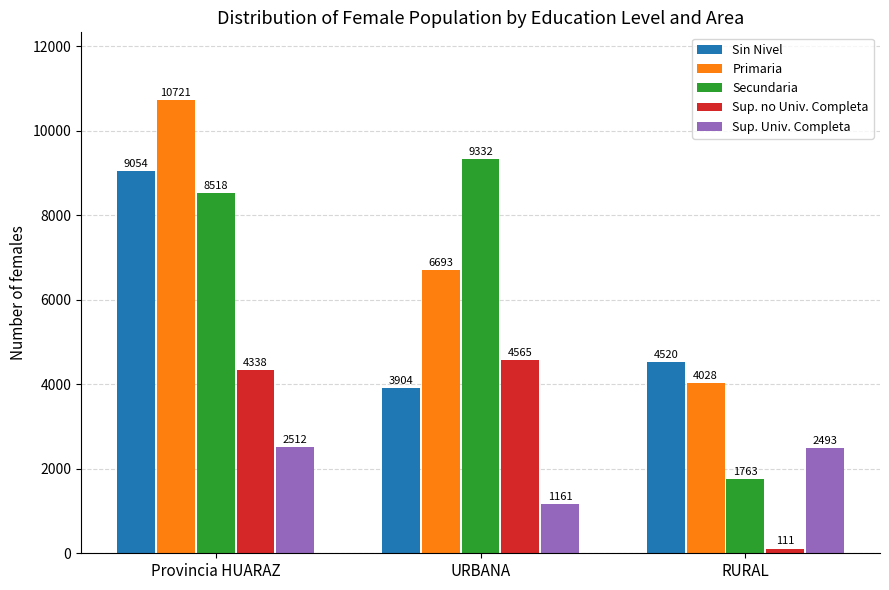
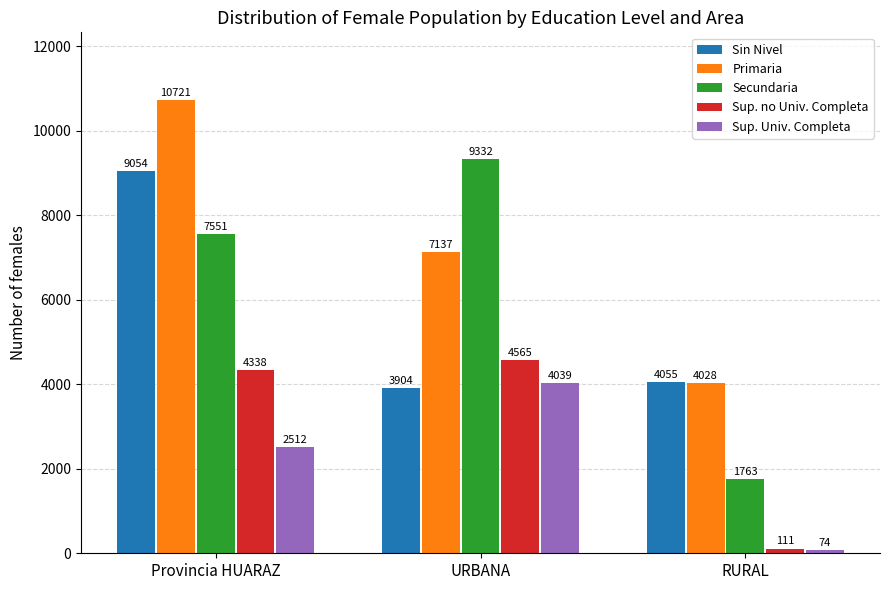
Secundaria, Provincia HUARAZ: 8518 -> 7551
Primaria, URBANA: 6693 -> 7137
Sup. Univ. Completa, URBANA: 1161 -> 4039
Sin Nivel, RURAL: 4520 -> 4055
Sup. Univ. Completa, RURAL: 2493 -> 74
